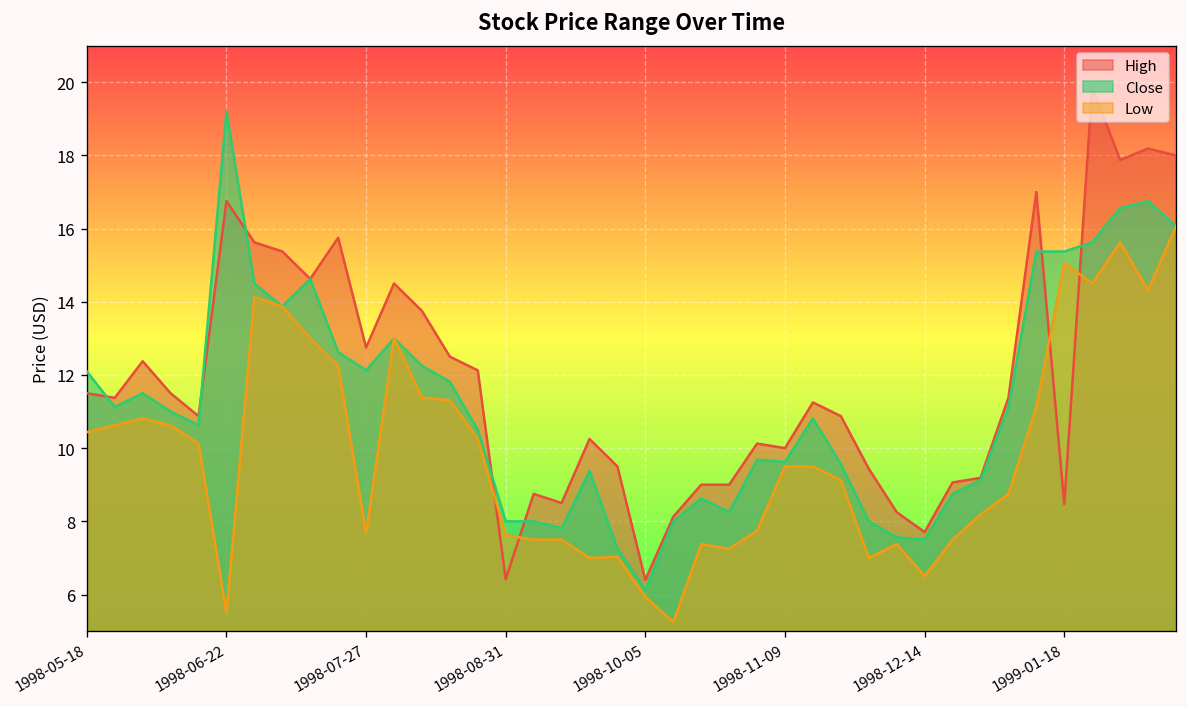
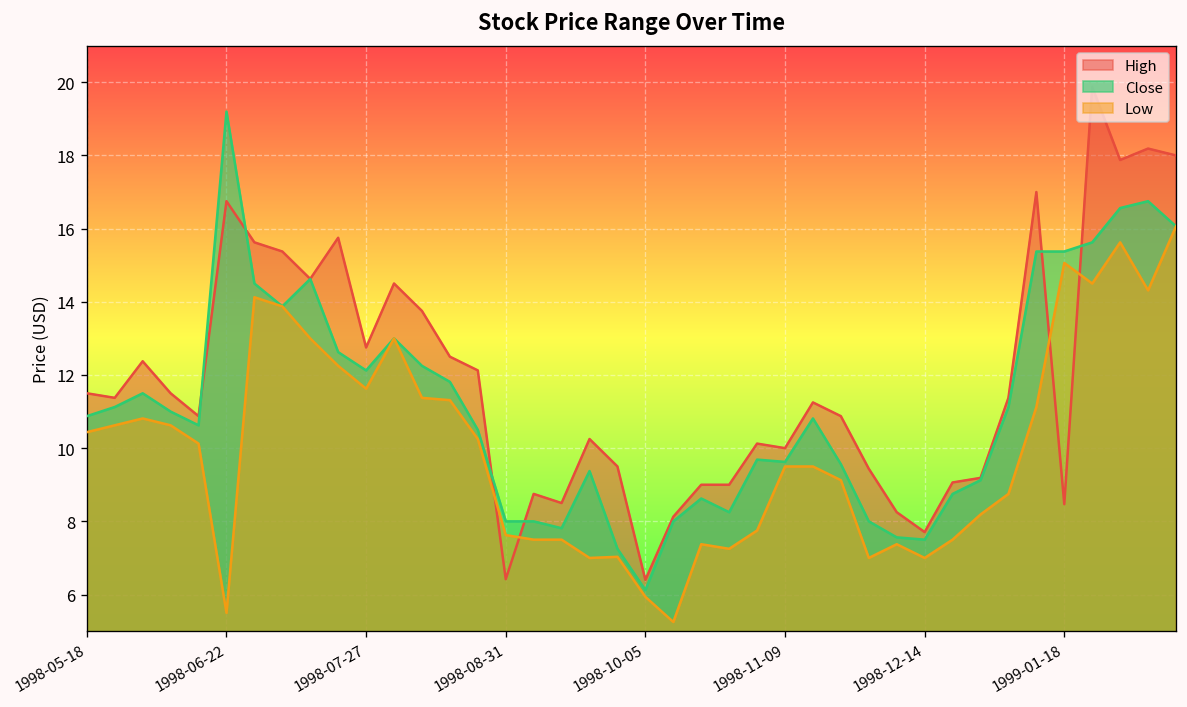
Close, 1998-05-18: 12.1 -> 10.9
Low, 1998-07-27: 7.7 -> 11.6
Low, 1998-12-14: 6.5 -> 7.0
